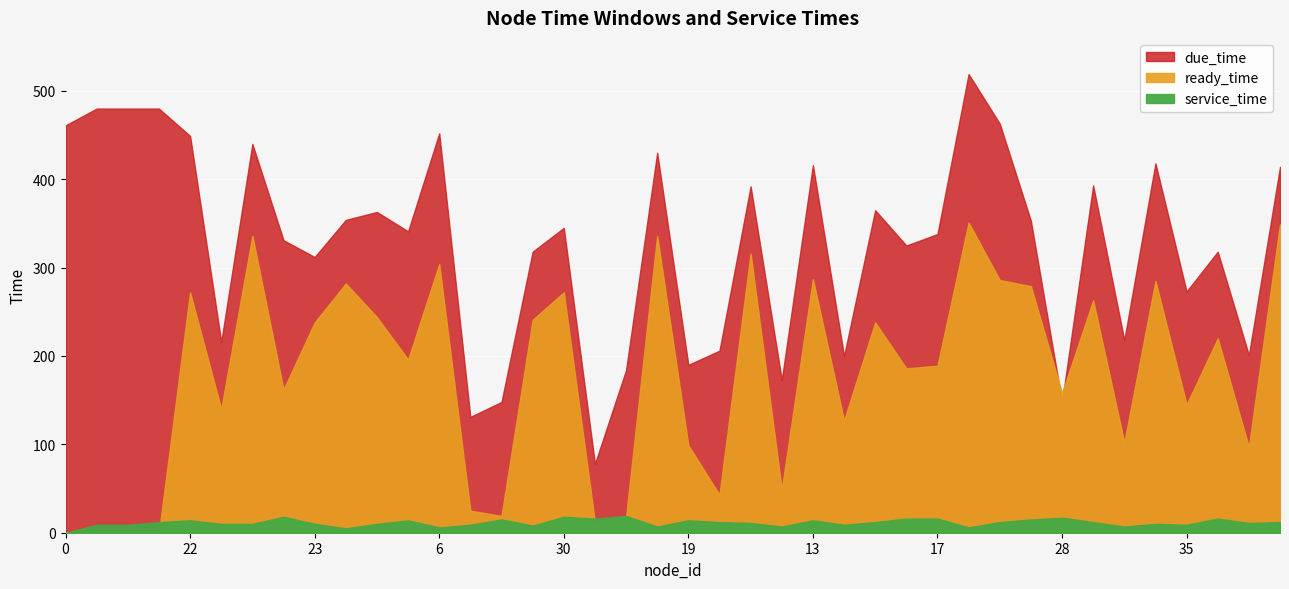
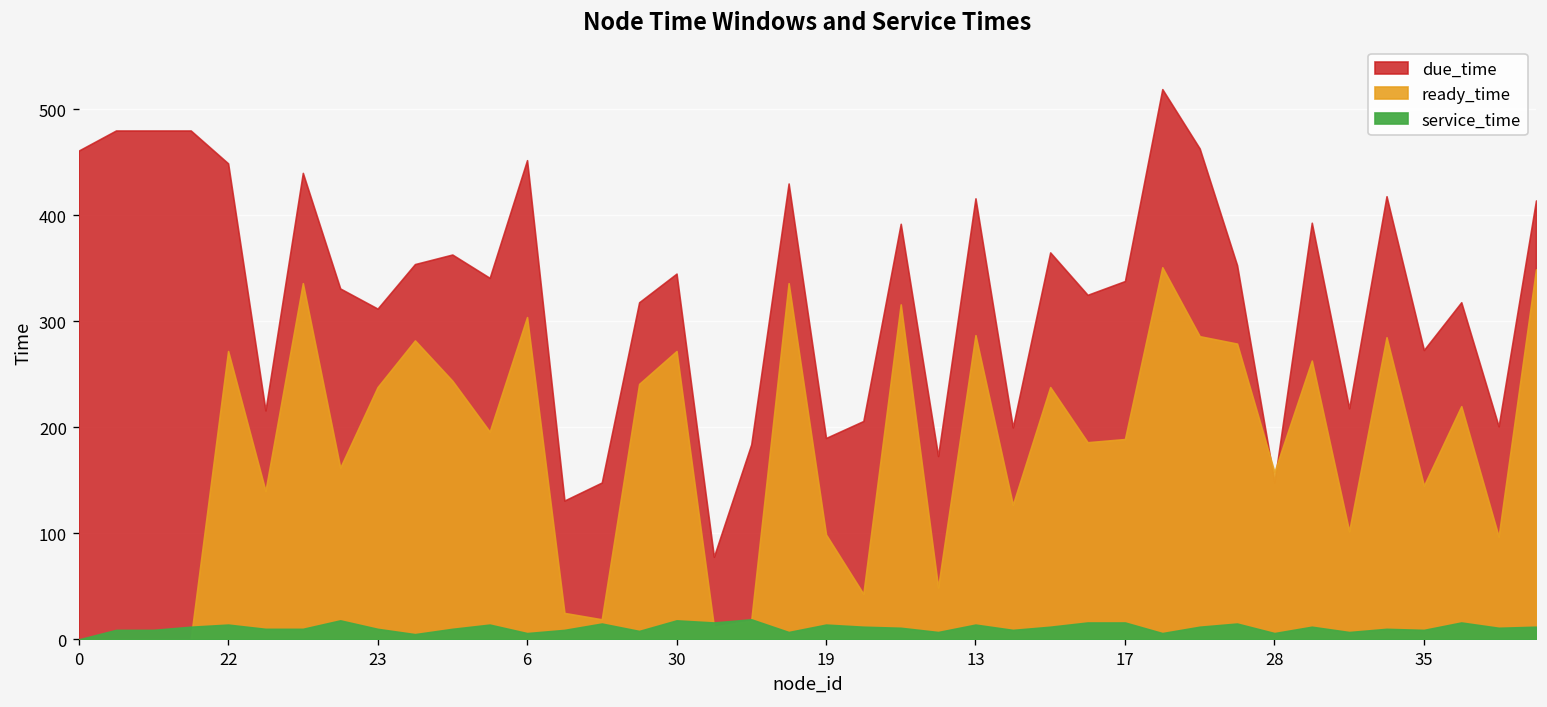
service_time, 28: 20 -> 10
